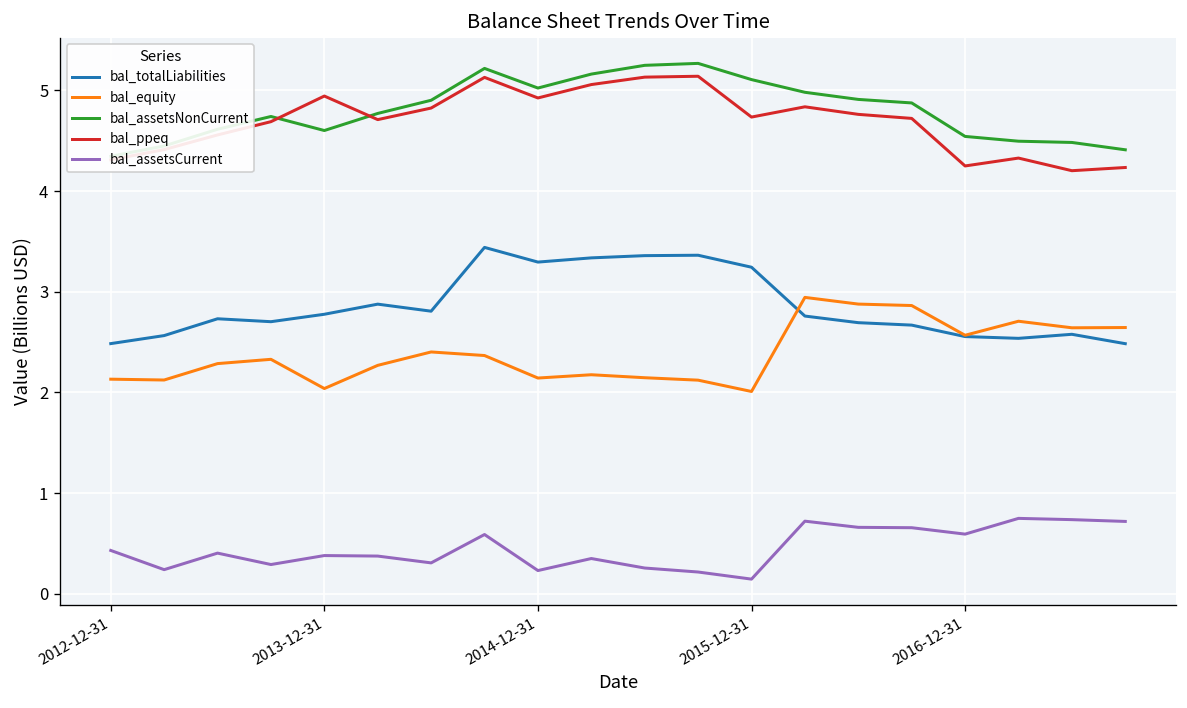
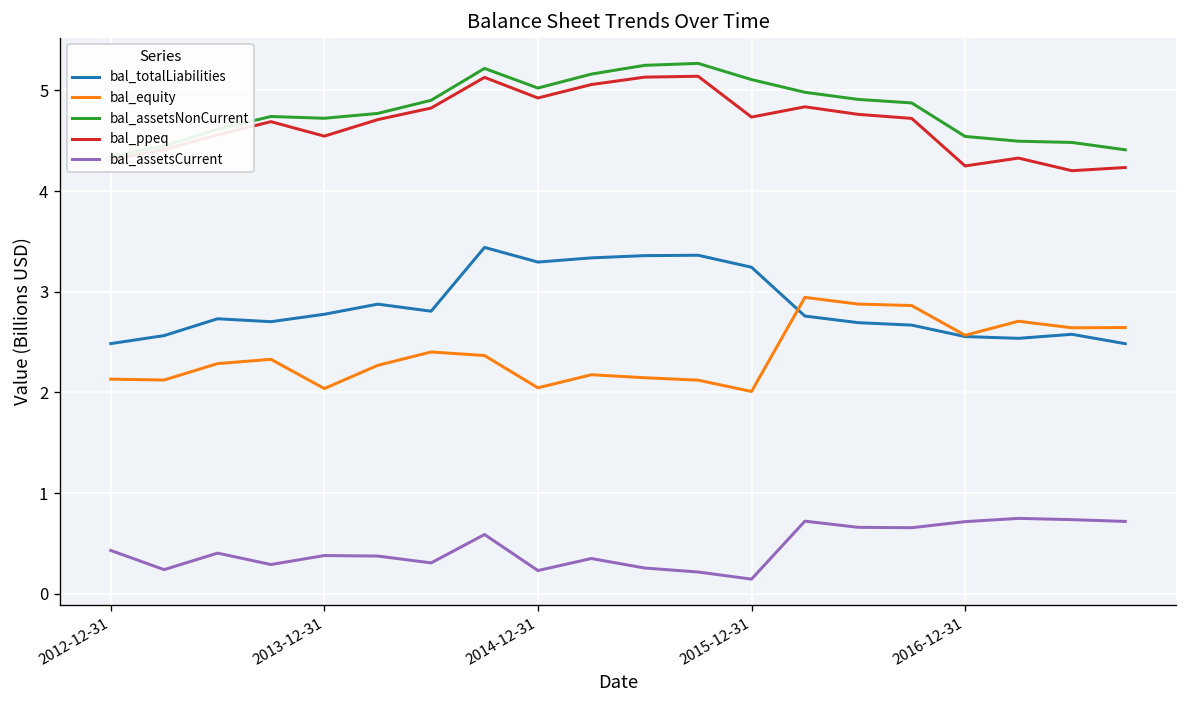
bal_assetsNonCurrent, 2013-12-31: 4.6 -> 4.7
bal_ppeq, 2013-12-31: 4.9 -> 4.5
bal_equity, 2014-12-31: 2.1 -> 2.0
bal_assetsCurrent, 2016-12-31: 0.6 -> 0.7
